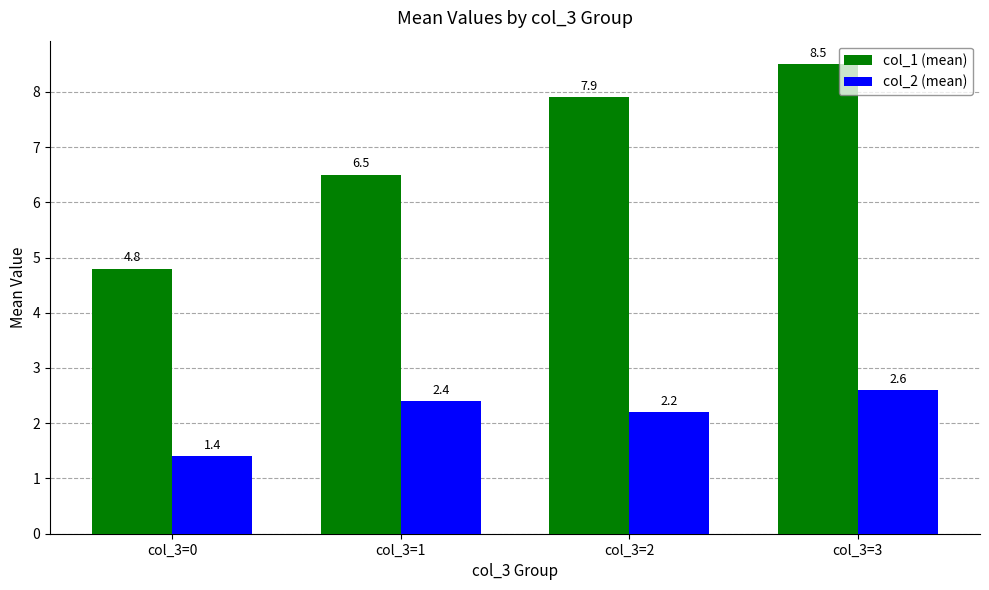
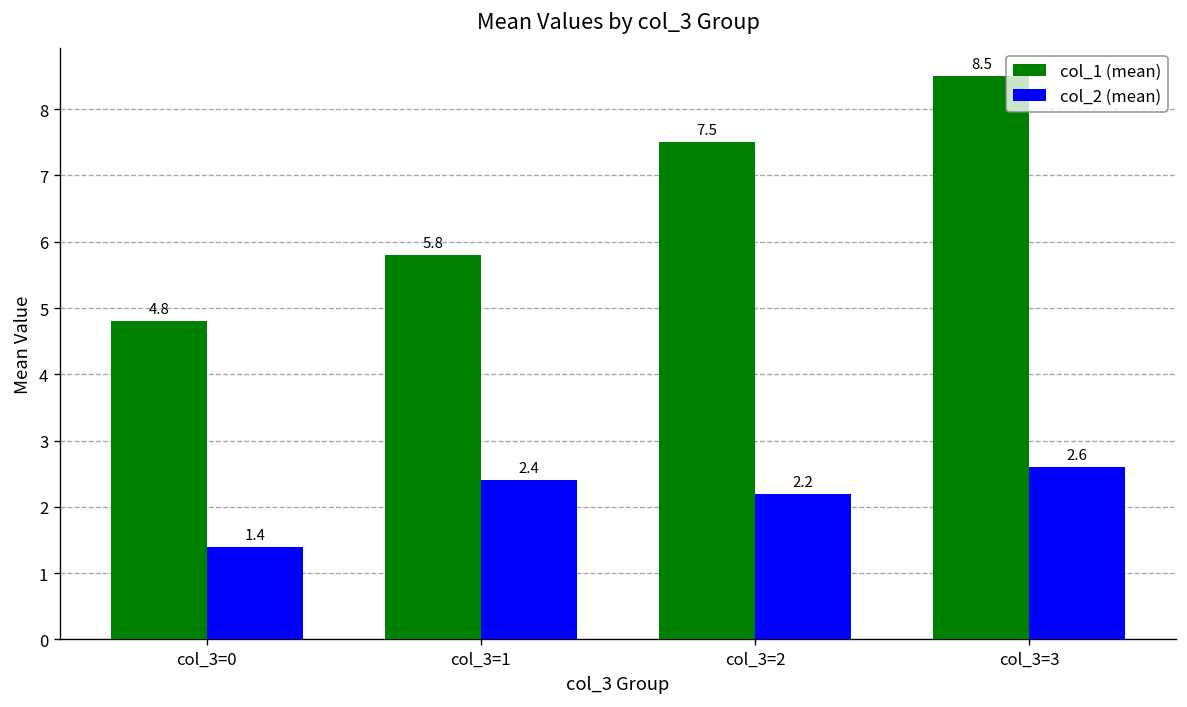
col_1 (mean), col_3=1: 6.5 -> 5.8
col_1 (mean), col_3=2: 7.9 -> 7.5
